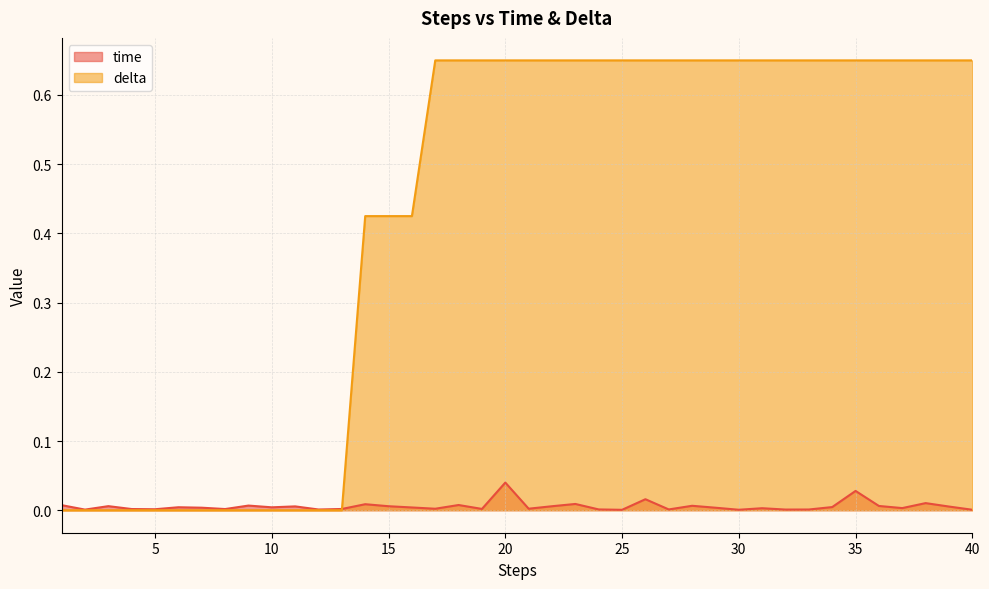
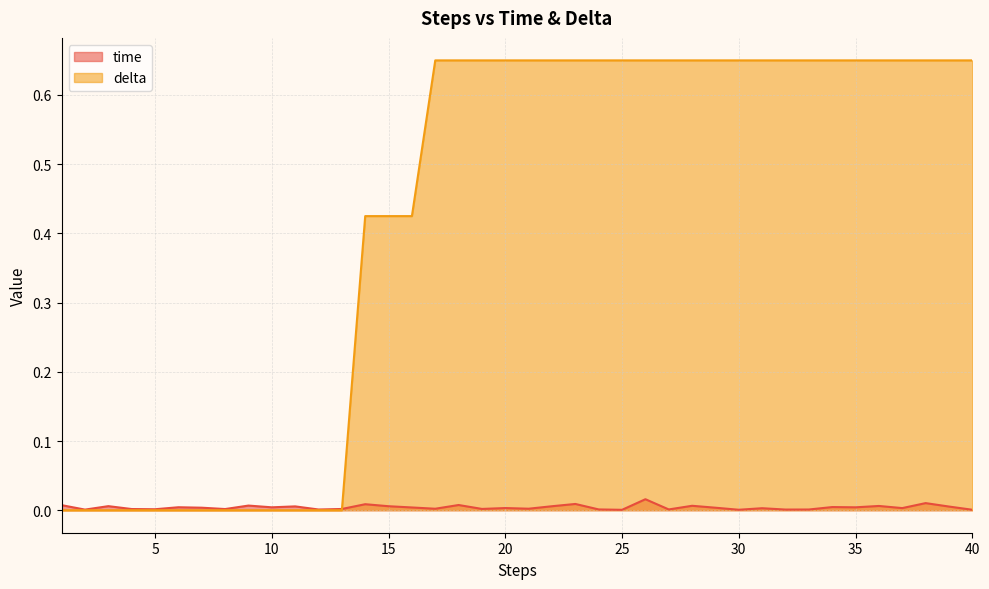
time, 20: 0.04 -> 0.00
time, 35: 0.03 -> 0.00
